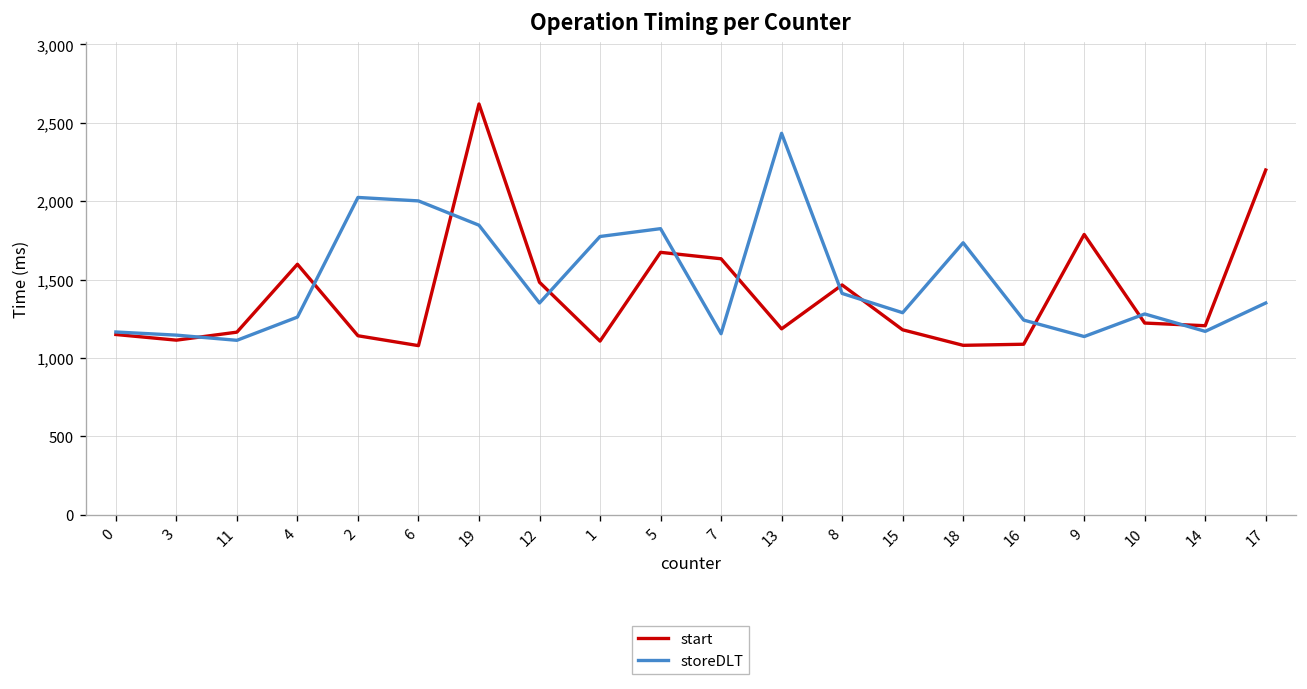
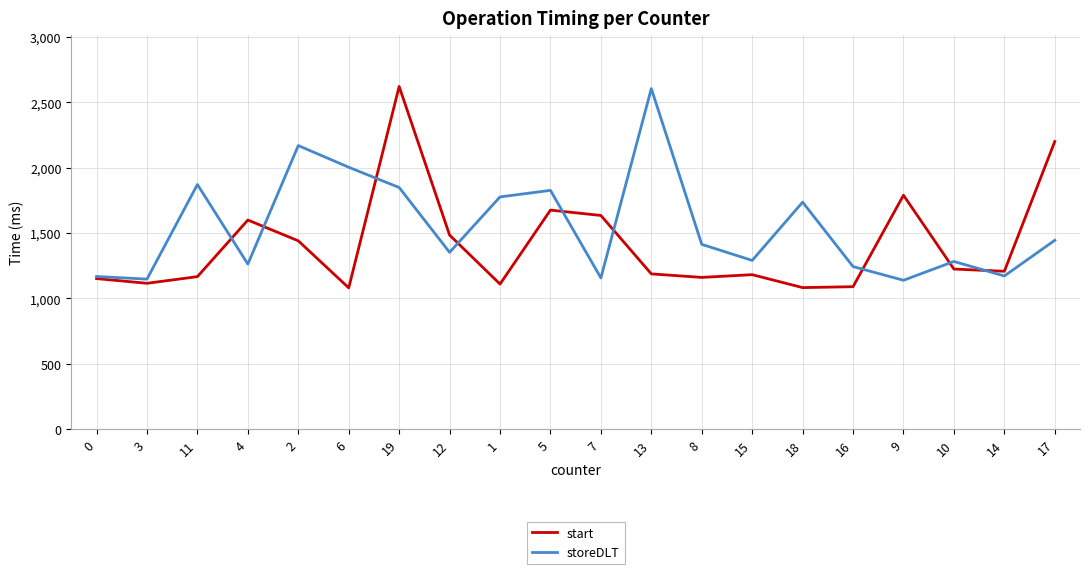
storeDLT, 11: 1,110 -> 1,870
start, 2: 1,140 -> 1,440
storeDLT, 2: 2,020 -> 2,170
storeDLT, 13: 2,430 -> 2,600
start, 8: 1,470 -> 1,160
storeDLT, 17: 1,350 -> 1,440
